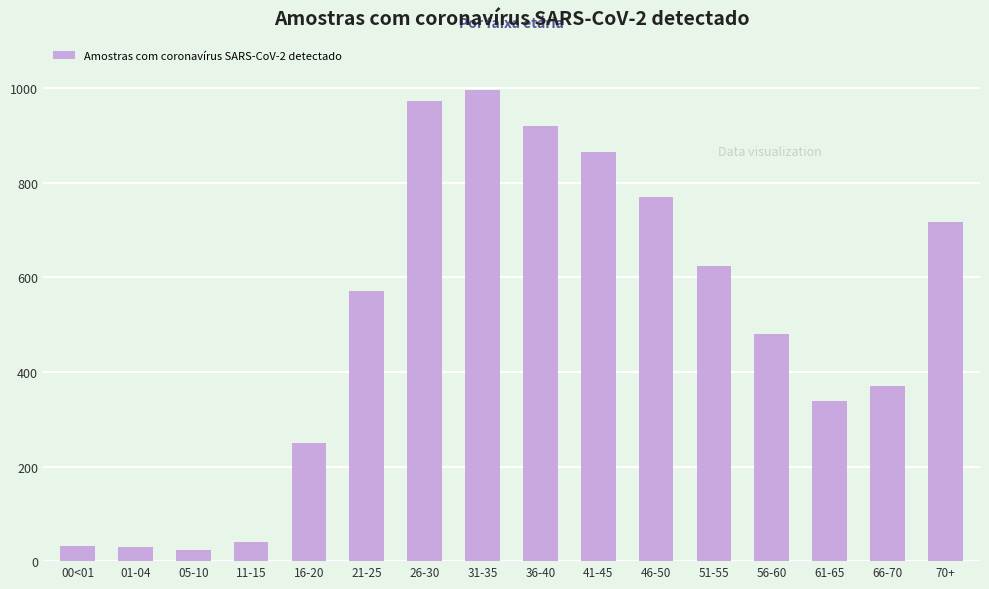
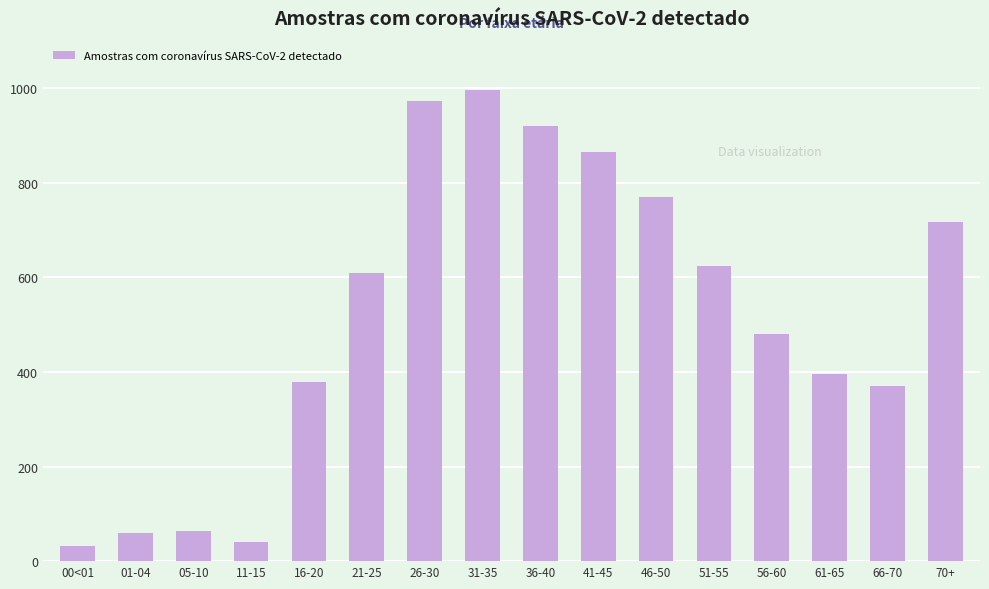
01-04: 30 -> 60
05-10: 20 -> 60
16-20: 250 -> 380
21-25: 570 -> 610
61-65: 340 -> 400
